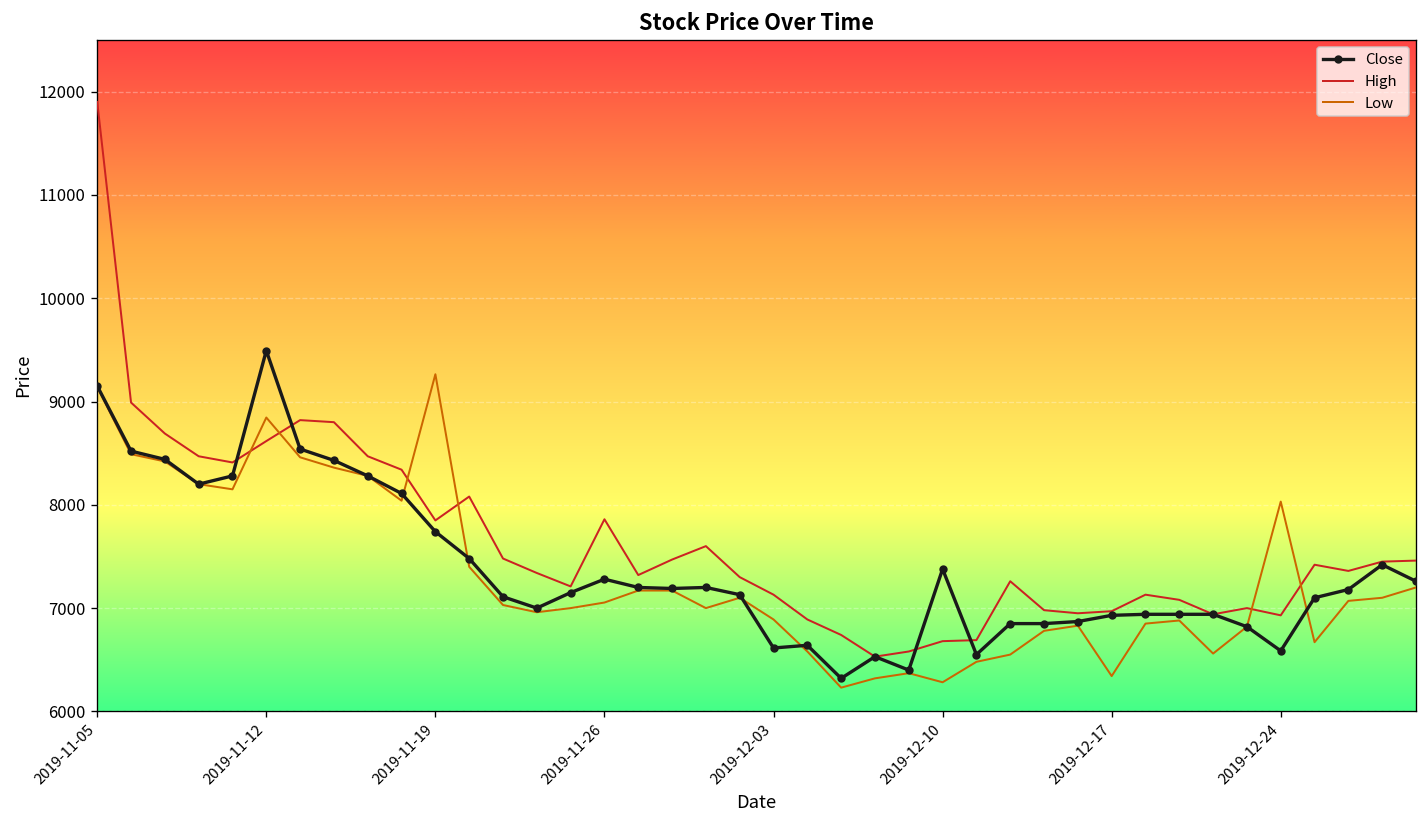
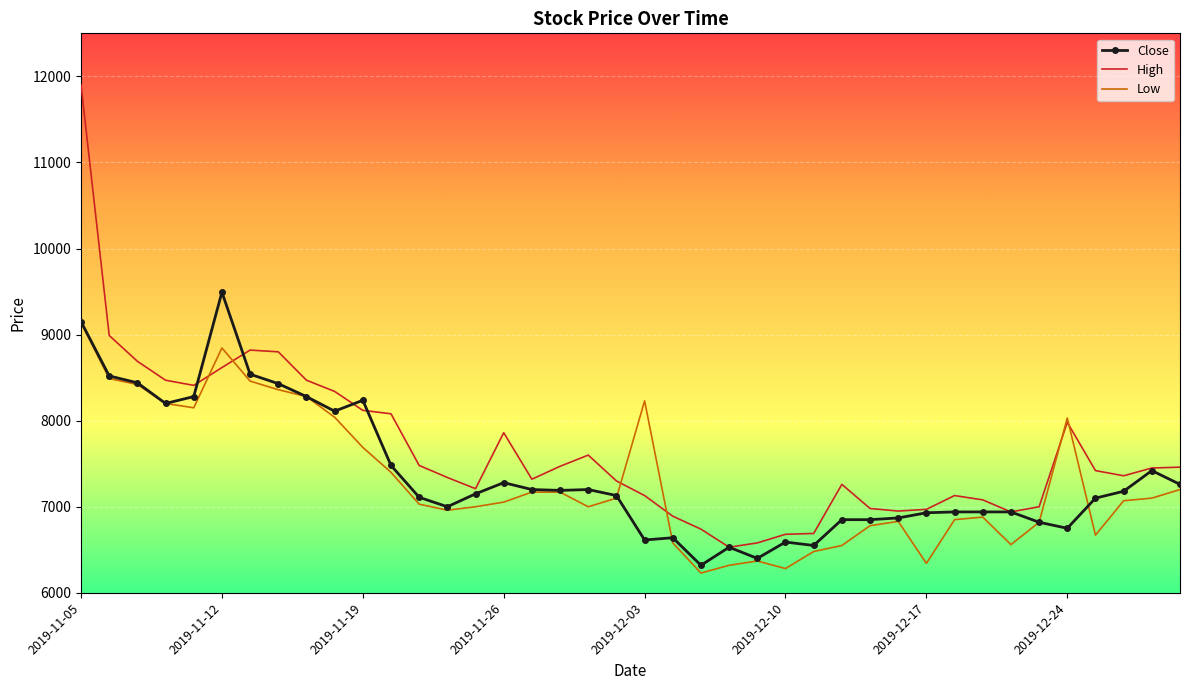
Close, 2019-11-19: 7700 -> 8200
High, 2019-11-19: 7800 -> 8100
Low, 2019-11-19: 9300 -> 7700
Low, 2019-12-03: 6900 -> 8200
Close, 2019-12-10: 7400 -> 6600
Close, 2019-12-24: 6600 -> 6800
High, 2019-12-24: 6900 -> 8000
